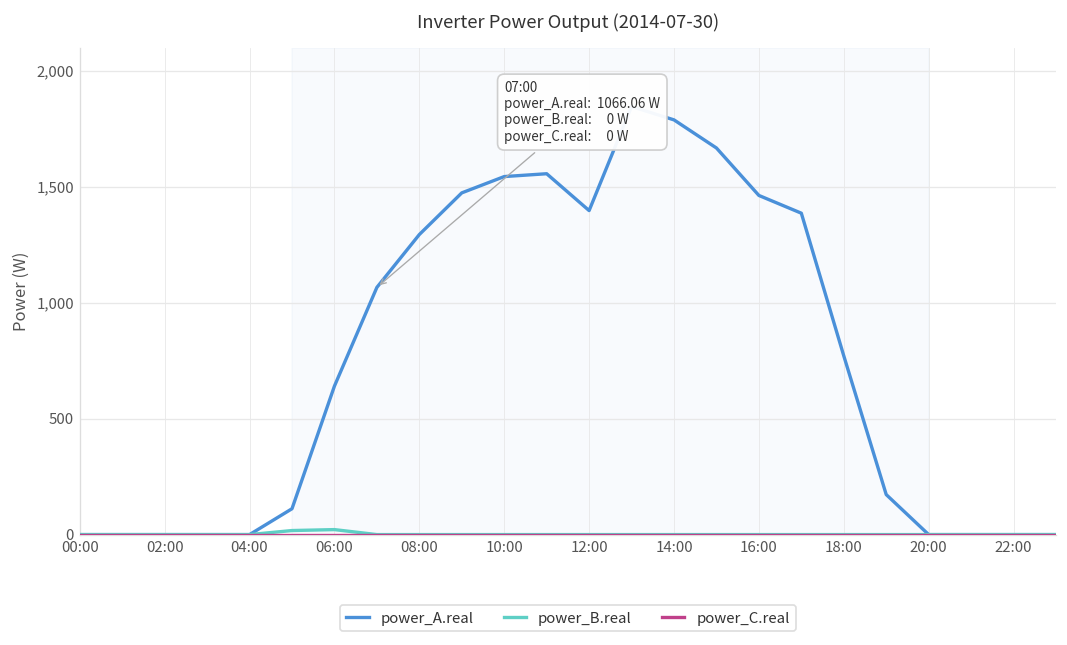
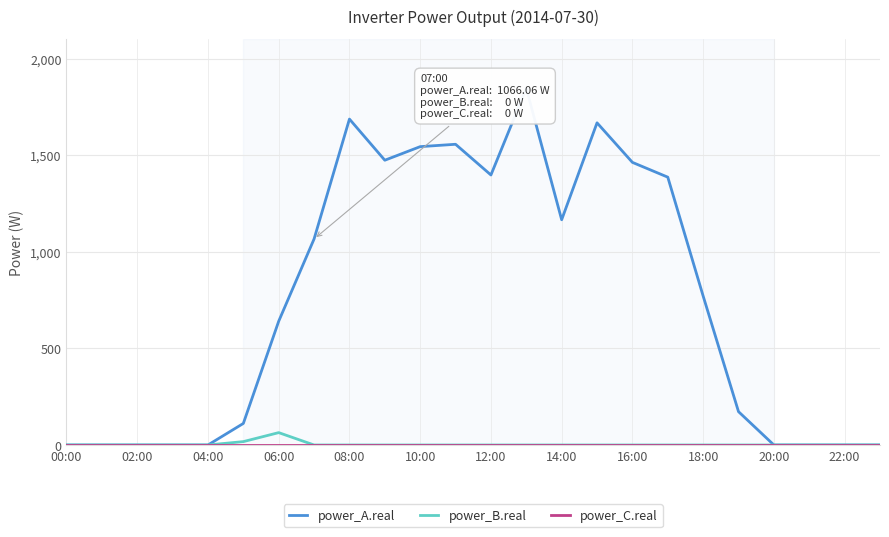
power_B.real, 06:00: 20 -> 60
power_A.real, 08:00: 1,290 -> 1,690
power_A.real, 14:00: 1,790 -> 1,170
